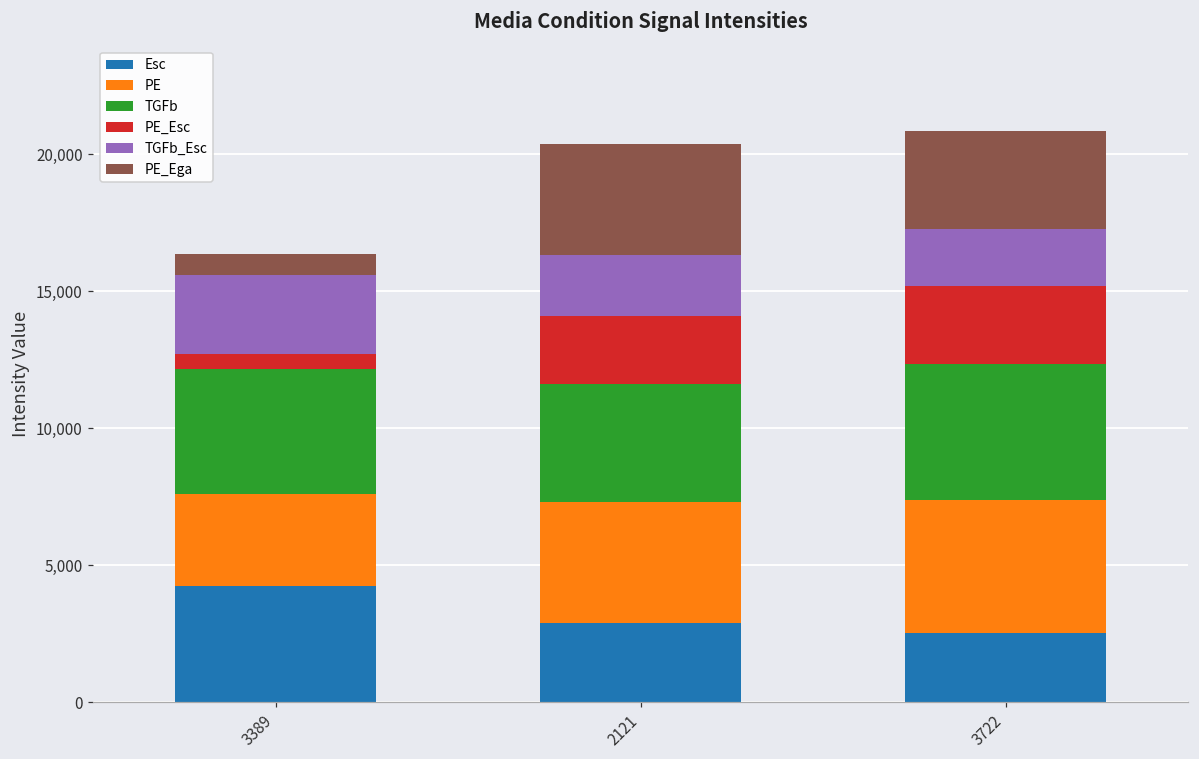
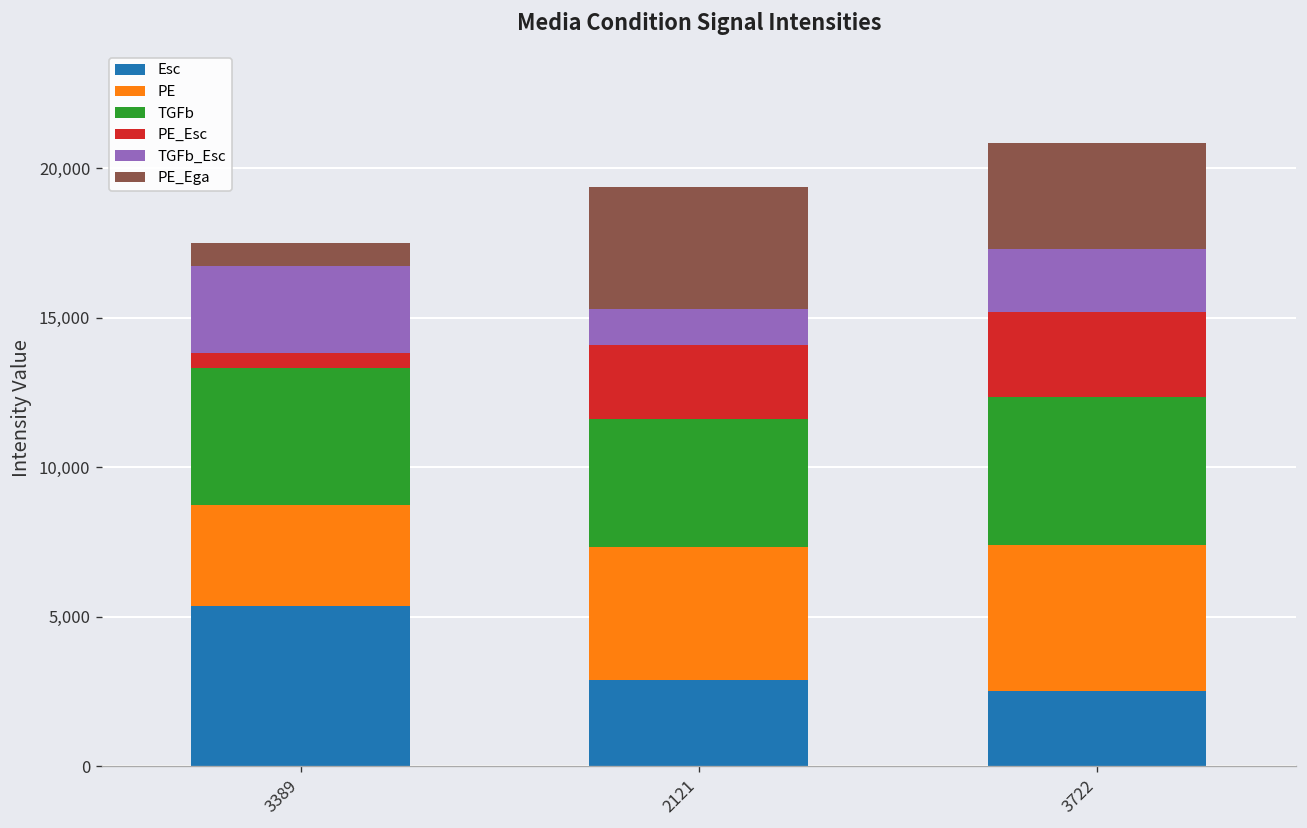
Esc, 3389: 4,200 -> 5,400
TGFb_Esc, 2121: 2,200 -> 1,200
